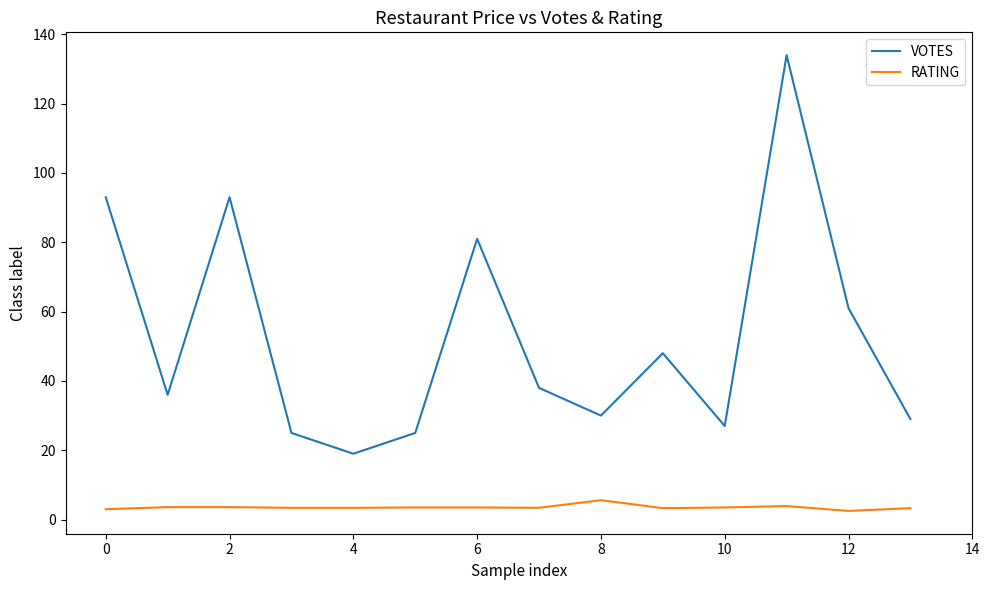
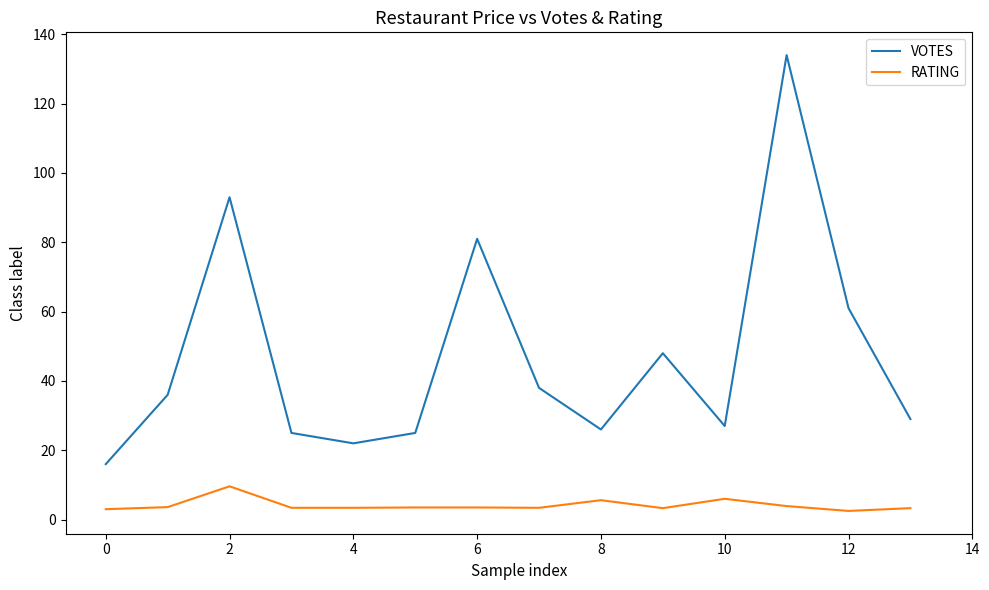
VOTES, 0: 93 -> 16
RATING, 2: 4 -> 10
VOTES, 4: 19 -> 22
VOTES, 8: 30 -> 26
RATING, 10: 4 -> 6
